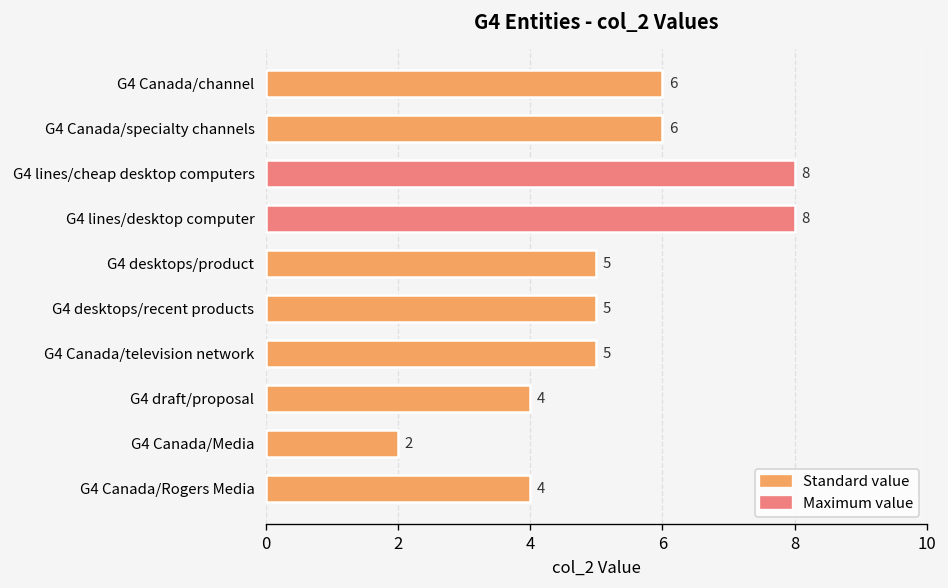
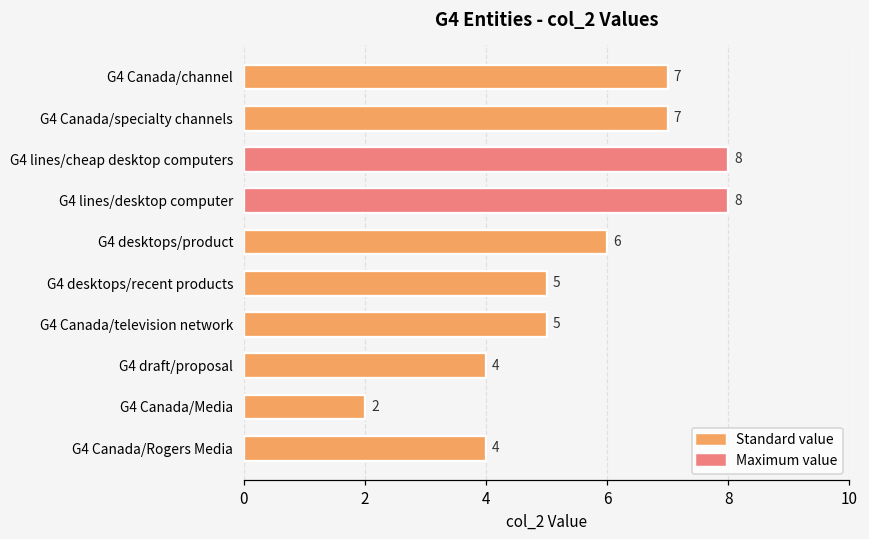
G4 Canada/channel: 6 -> 7
G4 Canada/specialty channels: 6 -> 7
G4 desktops/product: 5 -> 6
